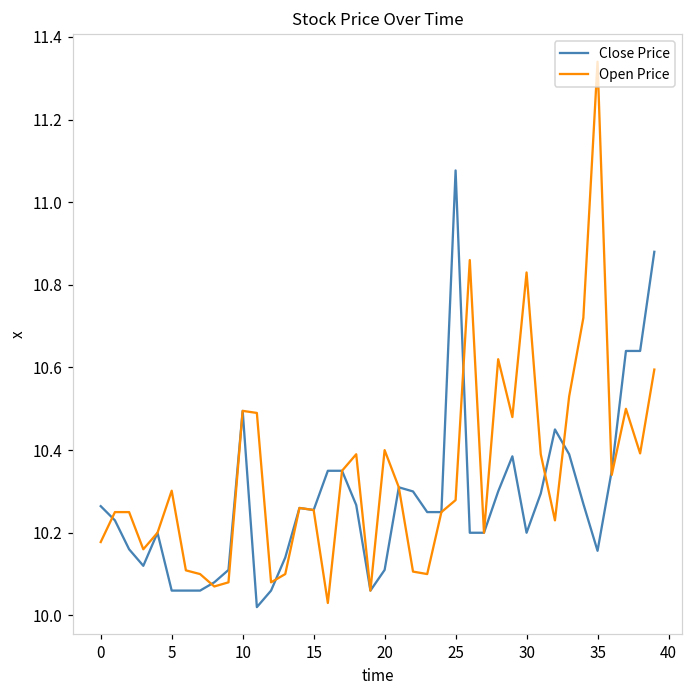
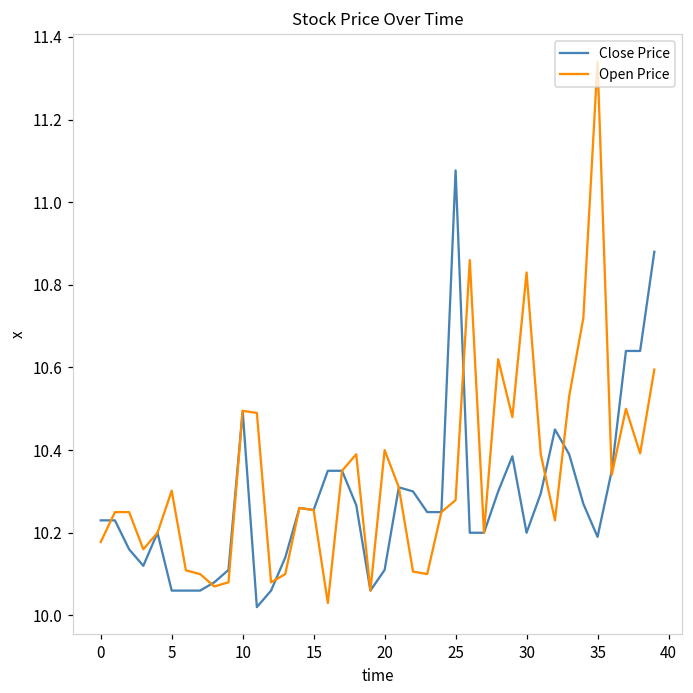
Close Price, 0: 10.26 -> 10.23
Close Price, 35: 10.16 -> 10.19
